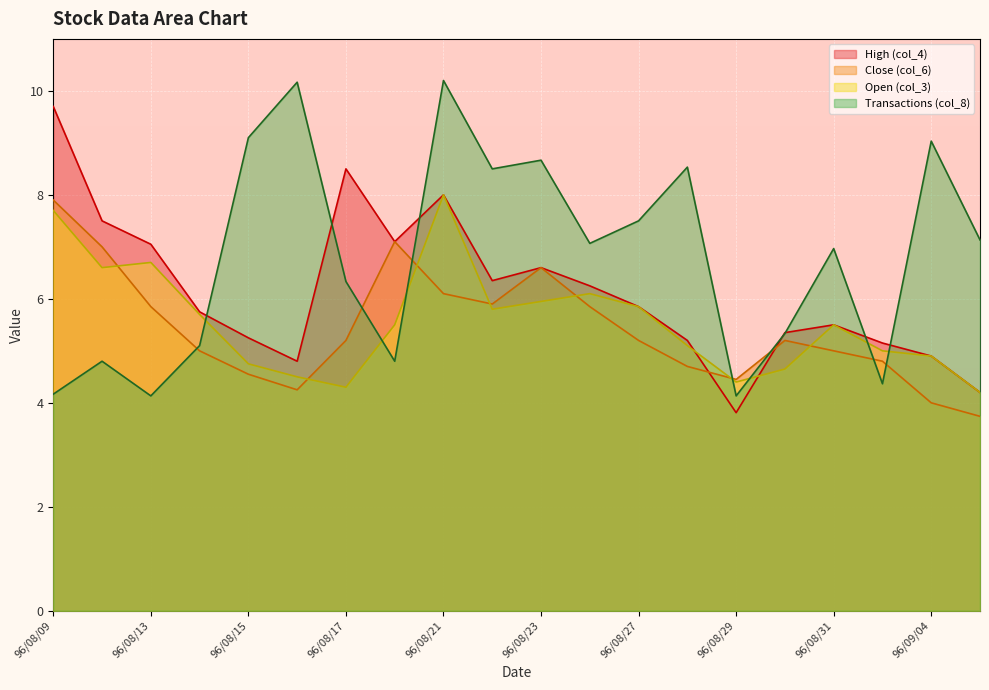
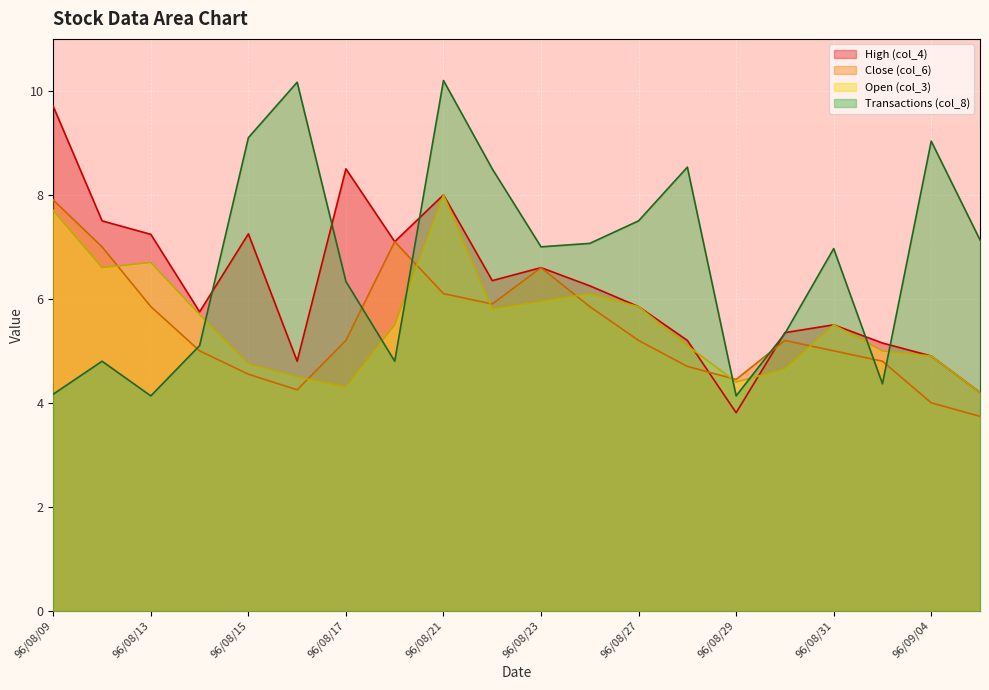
High (col_4), 96/08/13: 7.1 -> 7.2
High (col_4), 96/08/15: 5.3 -> 7.3
Transactions (col_8), 96/08/23: 8.7 -> 7.0
